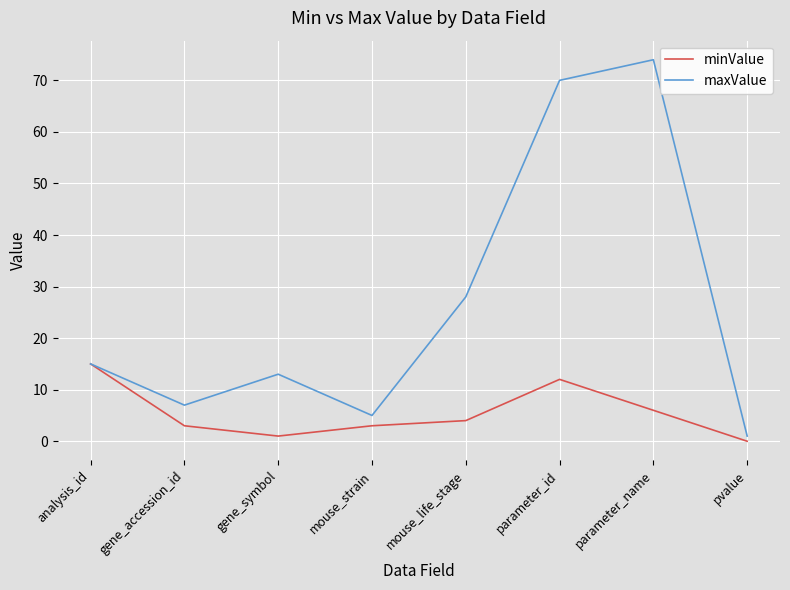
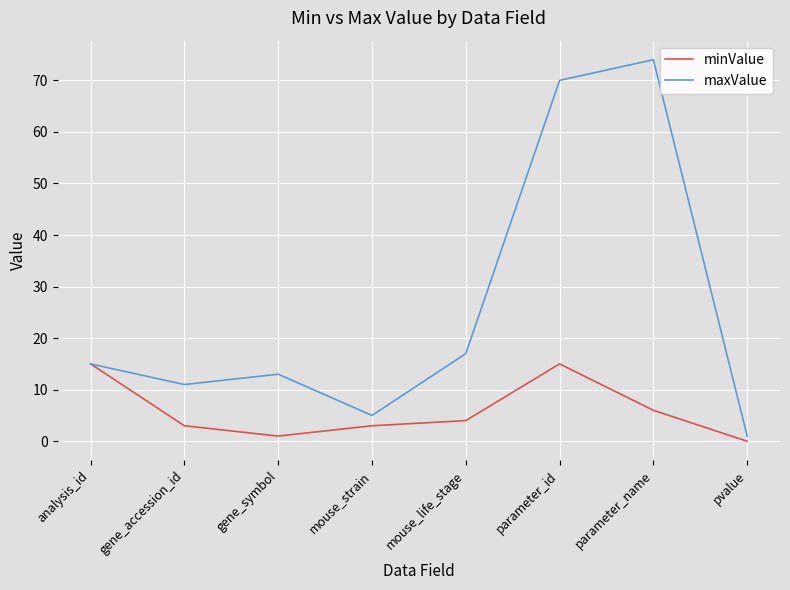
maxValue, gene_accession_id: 7 -> 11
maxValue, mouse_life_stage: 28 -> 17
minValue, parameter_id: 12 -> 15
